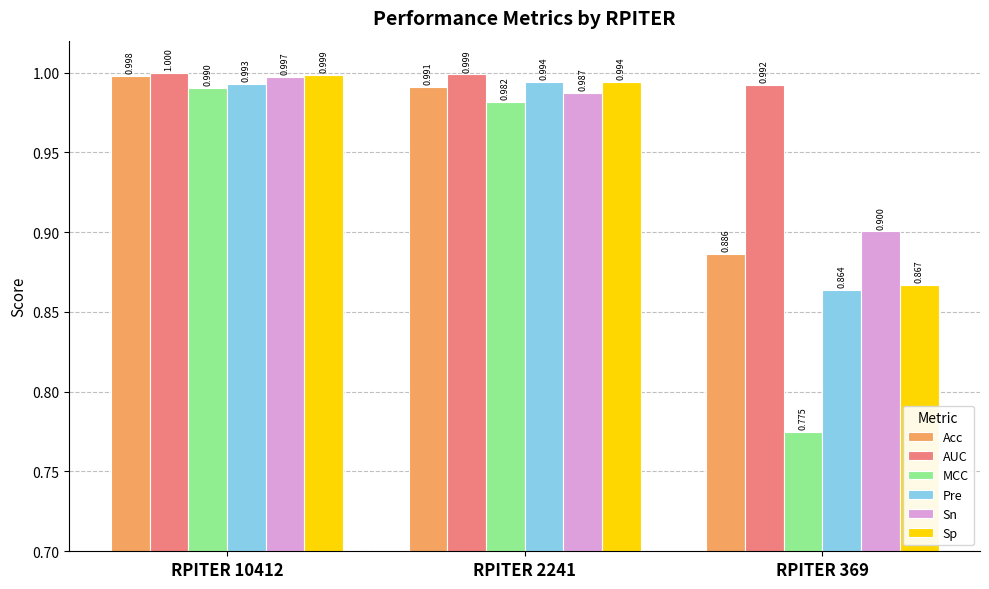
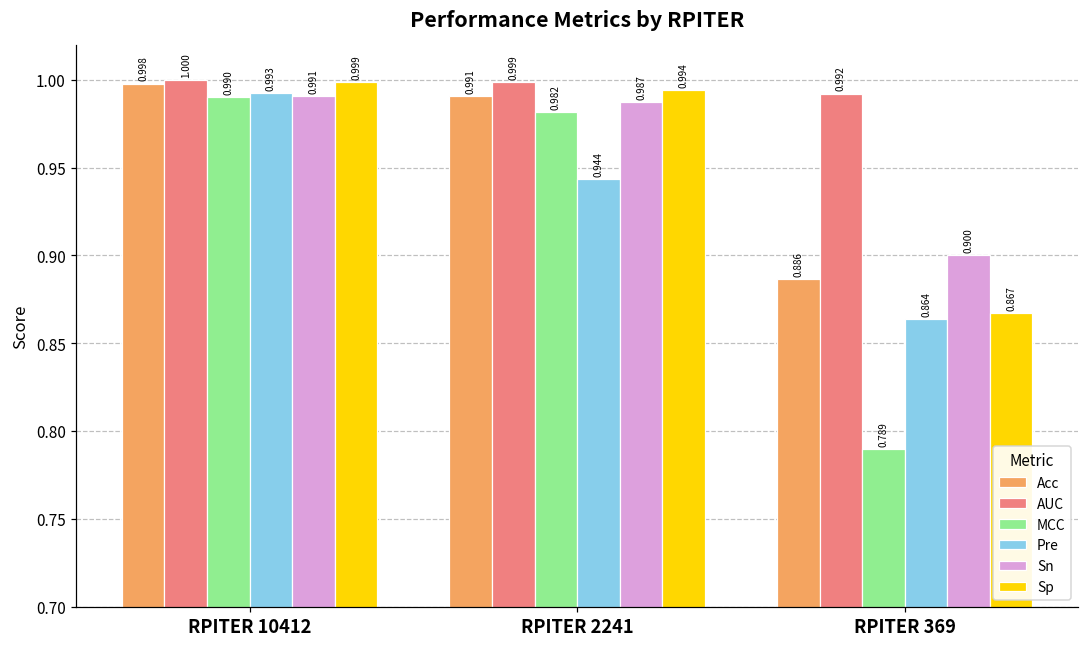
Sn, RPITER 10412: 0.997 -> 0.991
Pre, RPITER 2241: 0.994 -> 0.944
MCC, RPITER 369: 0.775 -> 0.789
